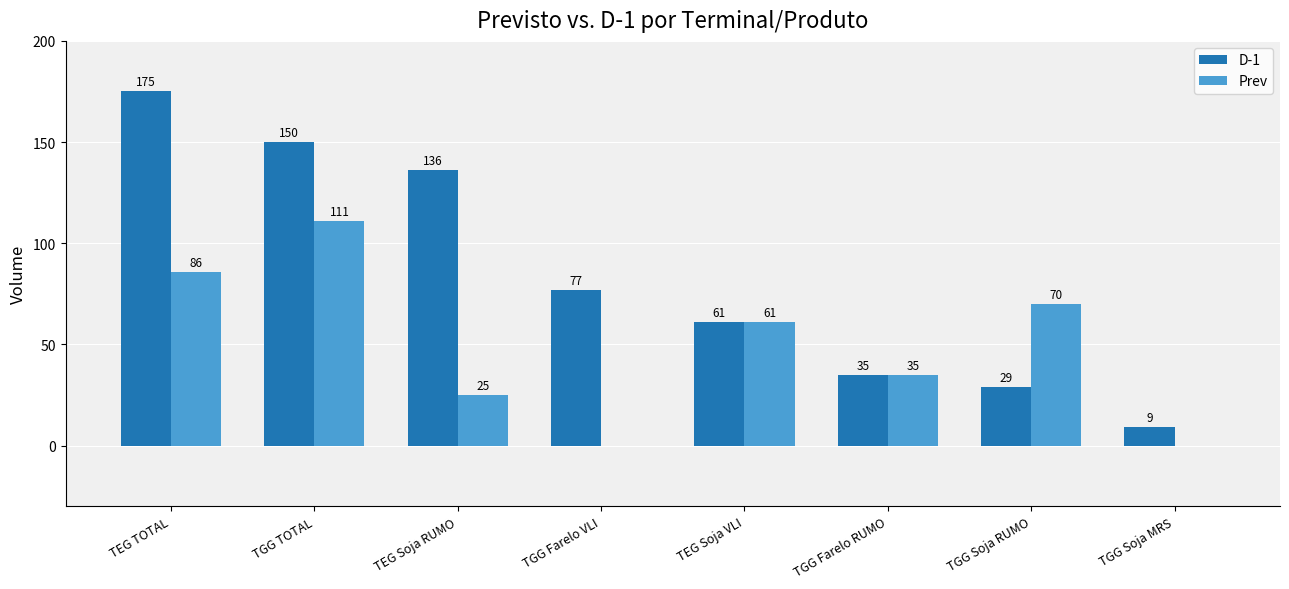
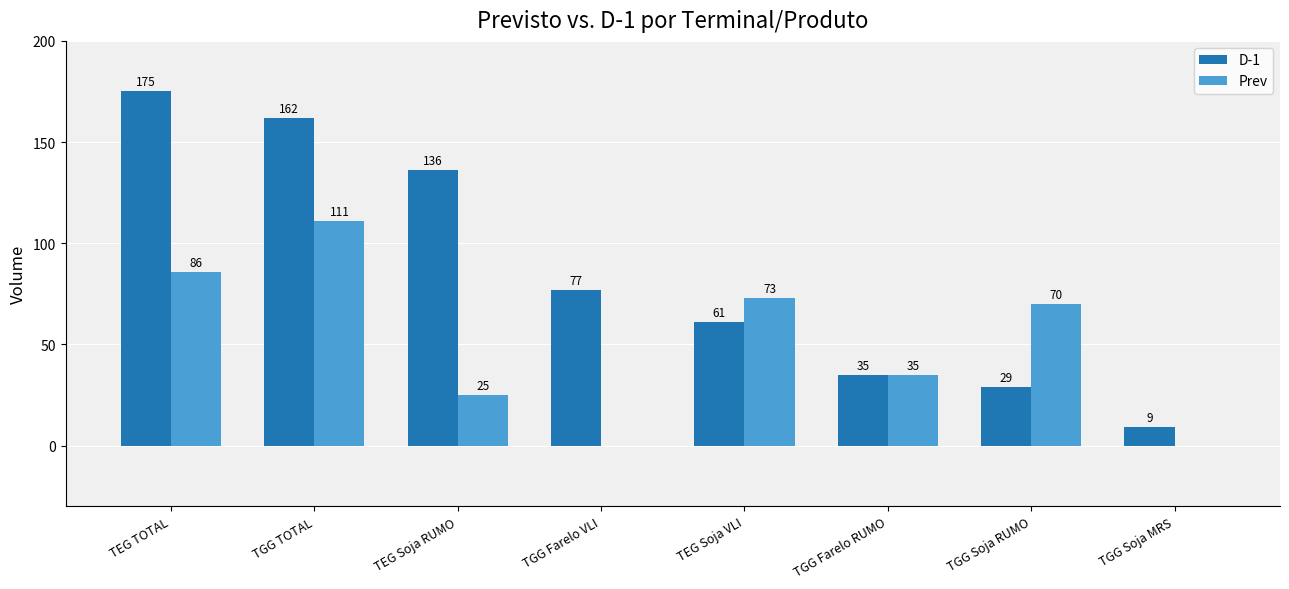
D-1, TGG TOTAL: 150 -> 162
Prev, TEG Soja VLI: 61 -> 73
